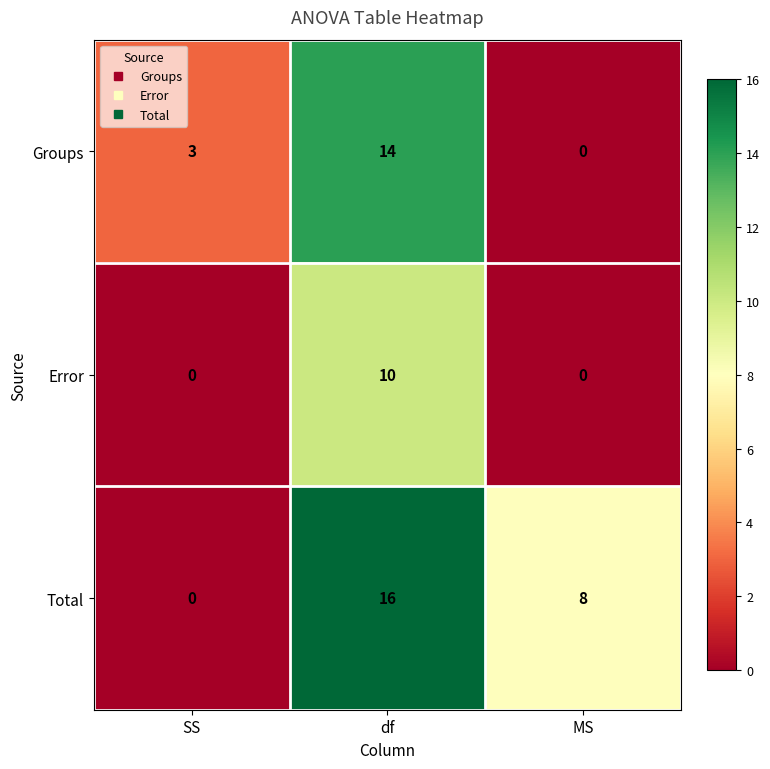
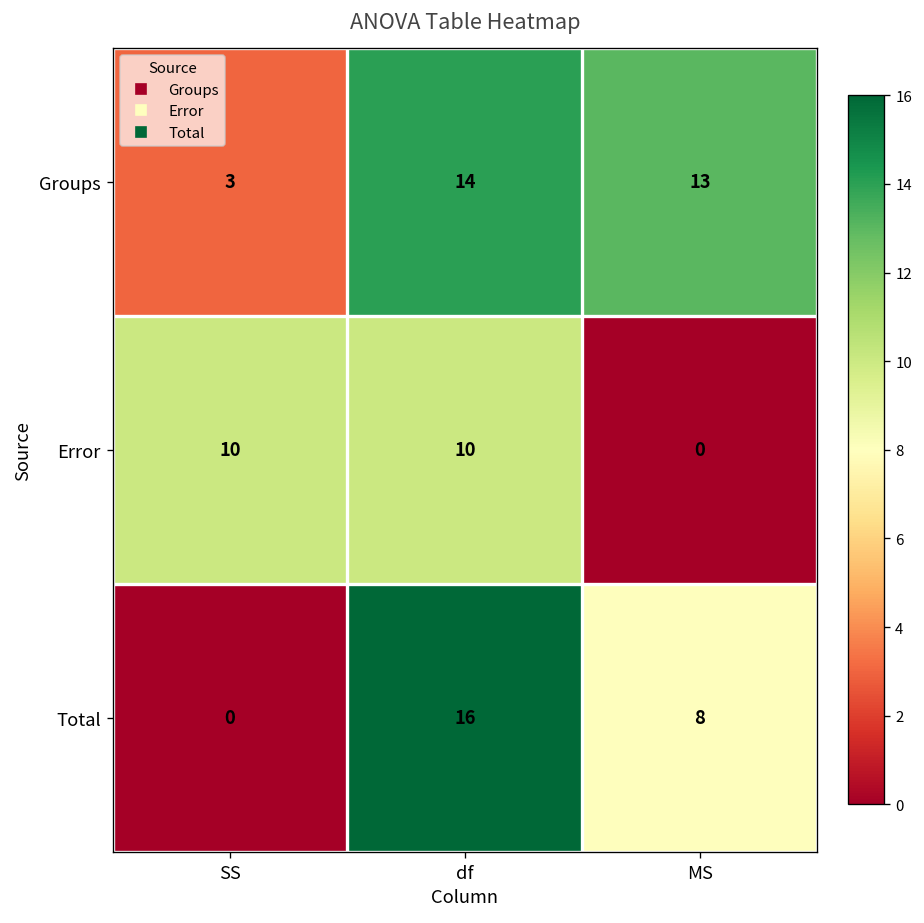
Groups, MS: 0 -> 13
Error, SS: 0 -> 10
